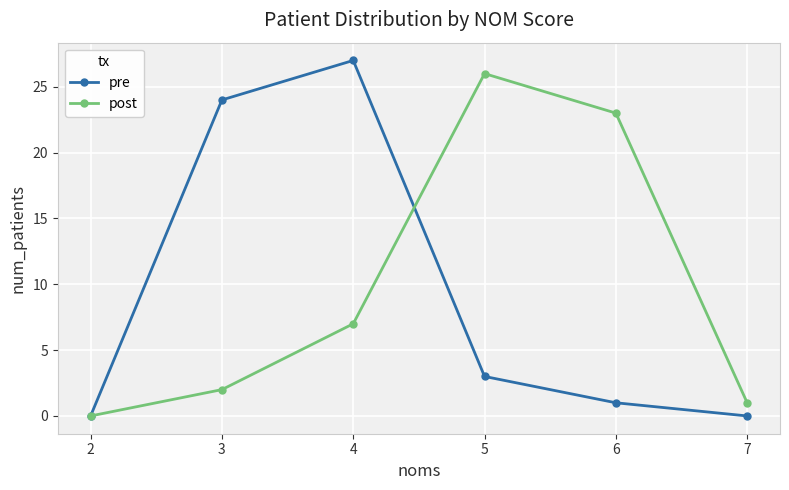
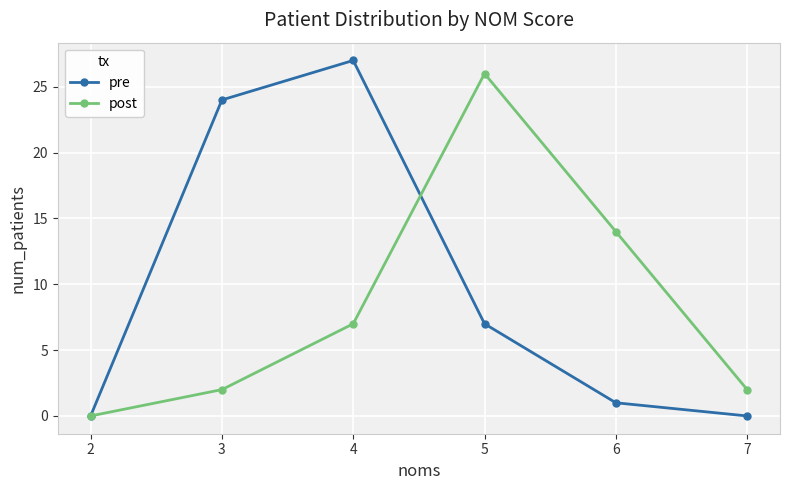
pre, 5: 3 -> 7
post, 6: 23 -> 14
post, 7: 1 -> 2
